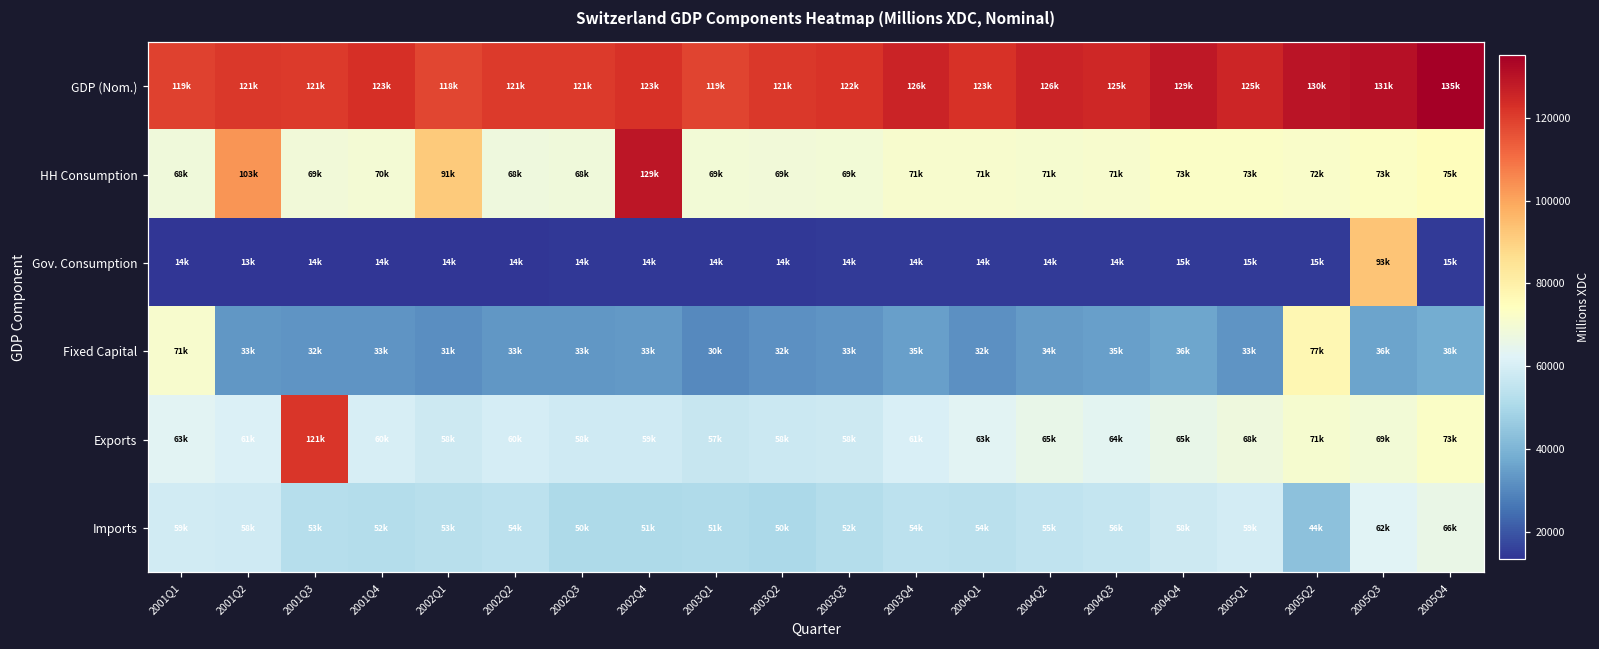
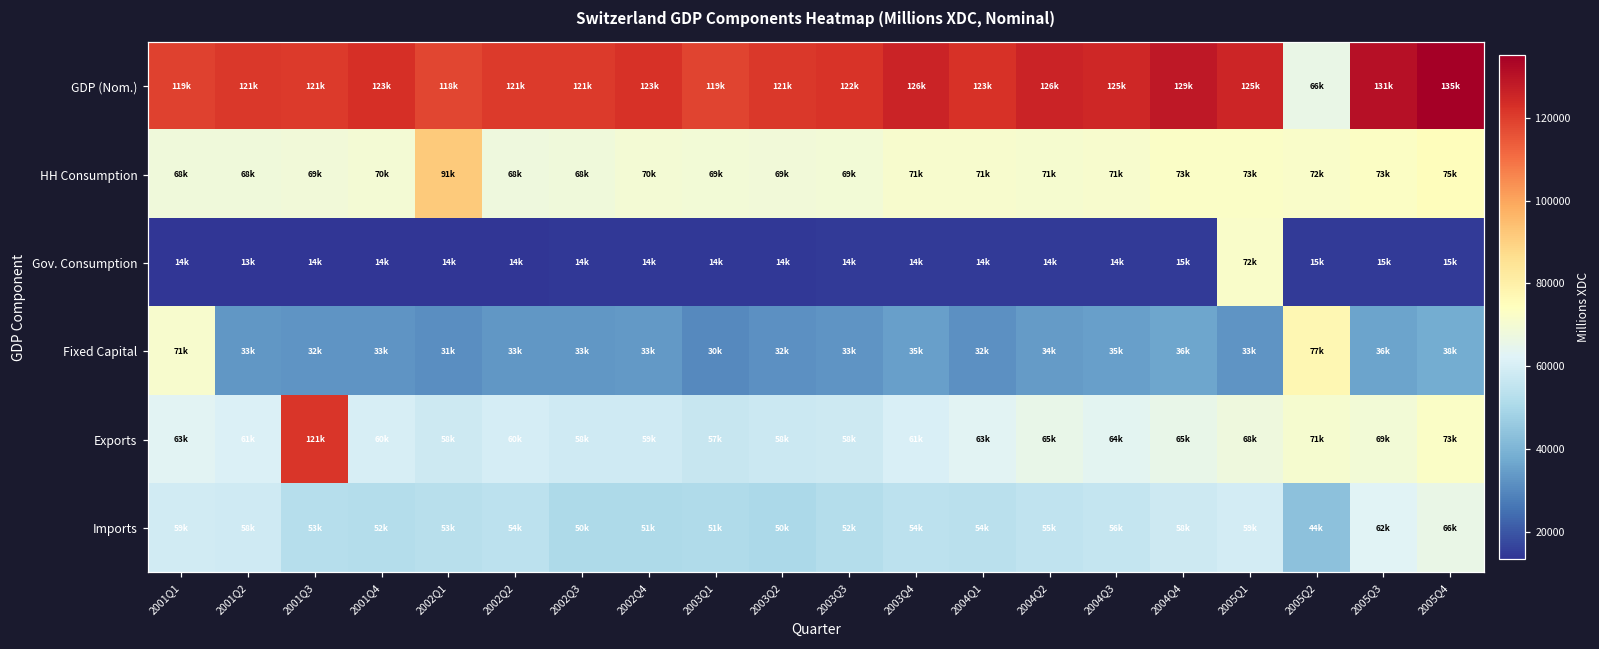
GDP (Nom.), 2005Q2: 130k -> 66k
HH Consumption, 2001Q2: 103k -> 68k
HH Consumption, 2002Q4: 129k -> 70k
Gov. Consumption, 2005Q1: 15k -> 72k
Gov. Consumption, 2005Q3: 93k -> 15k
